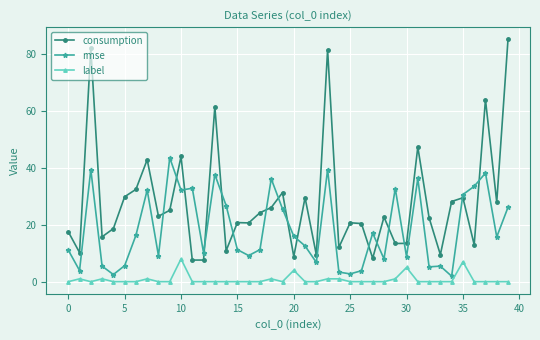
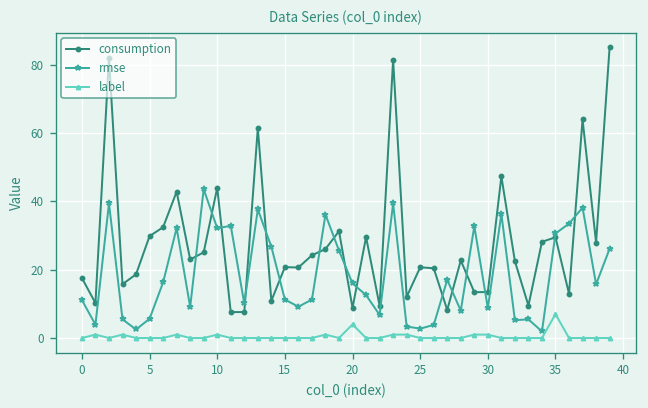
label, 10: 8 -> 1
label, 30: 5 -> 1
